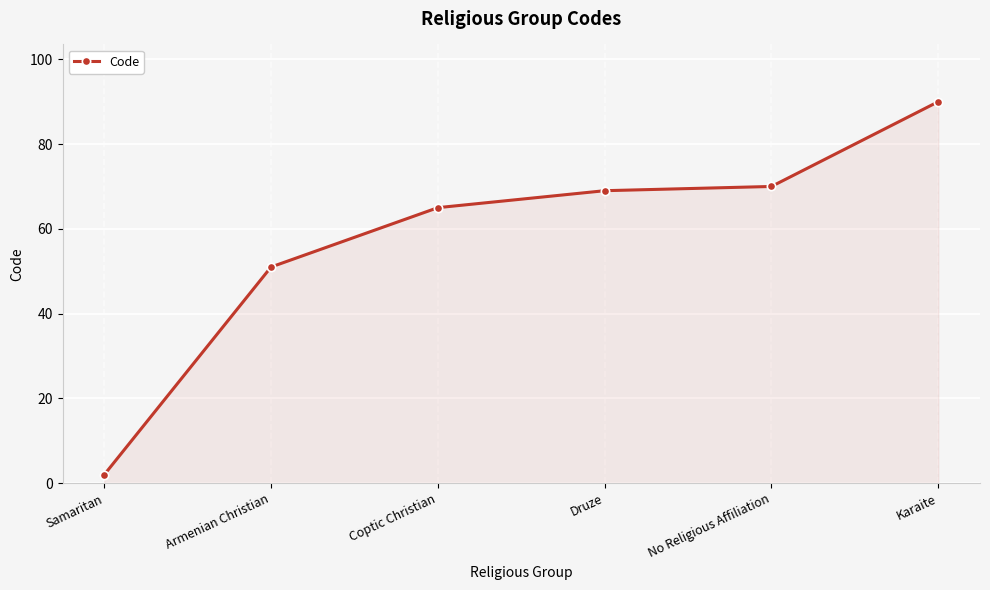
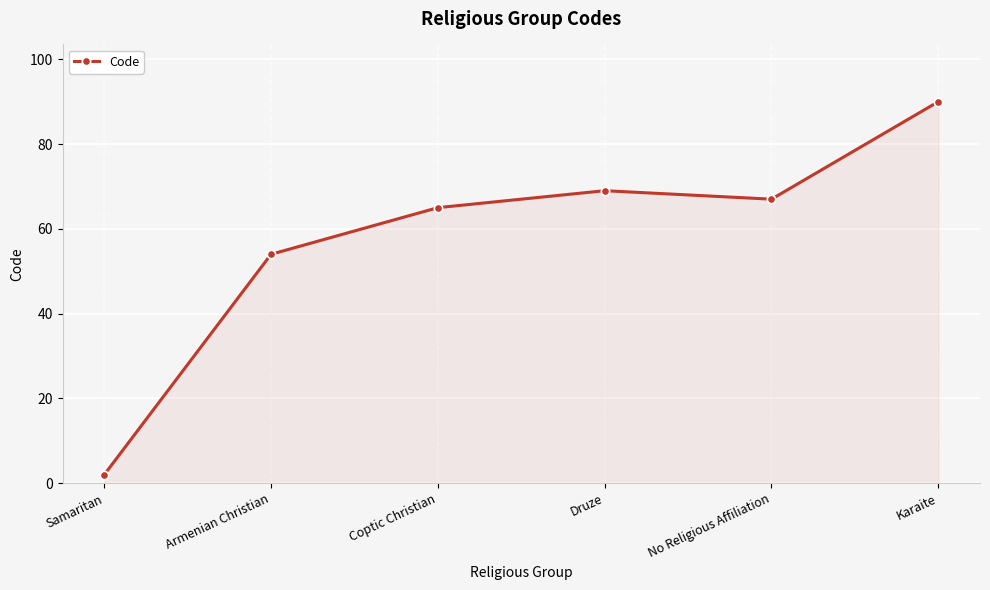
Armenian Christian: 51 -> 54
No Religious Affiliation: 70 -> 67
